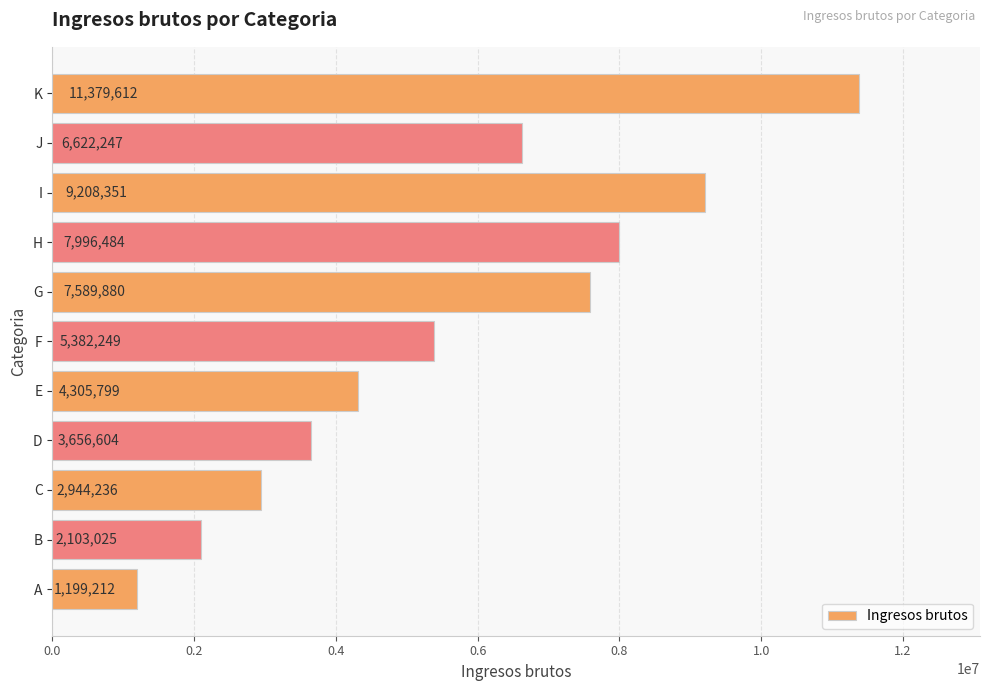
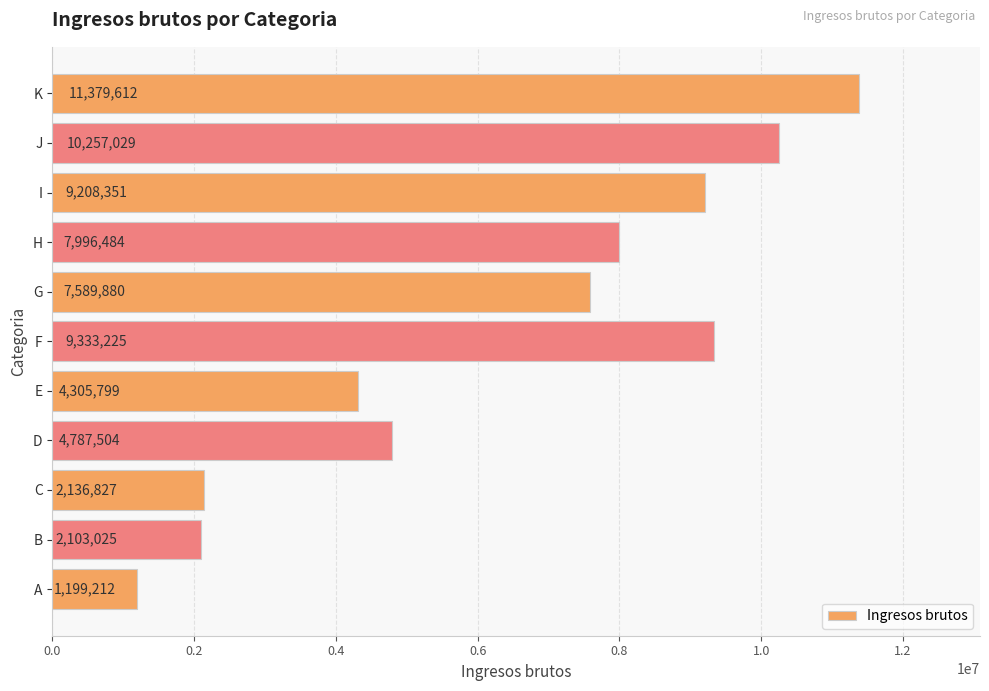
J: 6,622,247 -> 10,257,029
F: 5,382,249 -> 9,333,225
D: 3,656,604 -> 4,787,504
C: 2,944,236 -> 2,136,827
